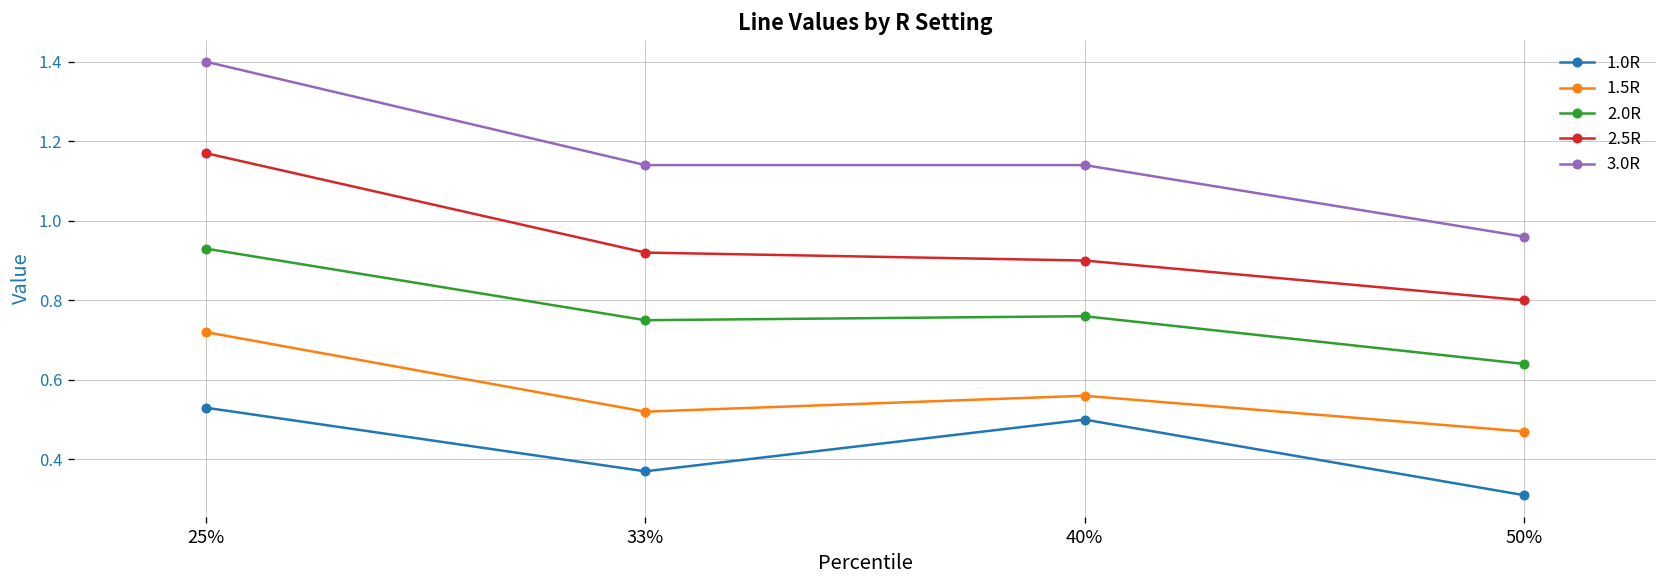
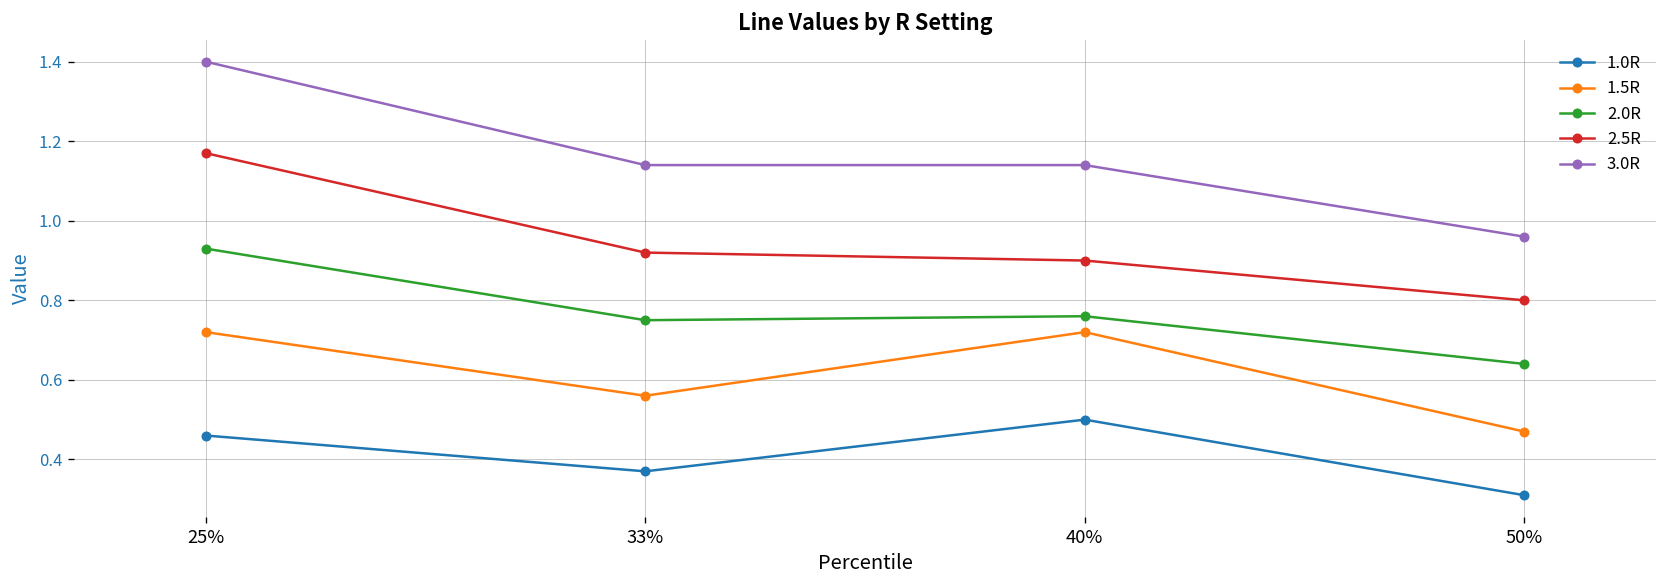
1.0R, 25%: 0.53 -> 0.46
1.5R, 33%: 0.52 -> 0.56
1.5R, 40%: 0.56 -> 0.72
